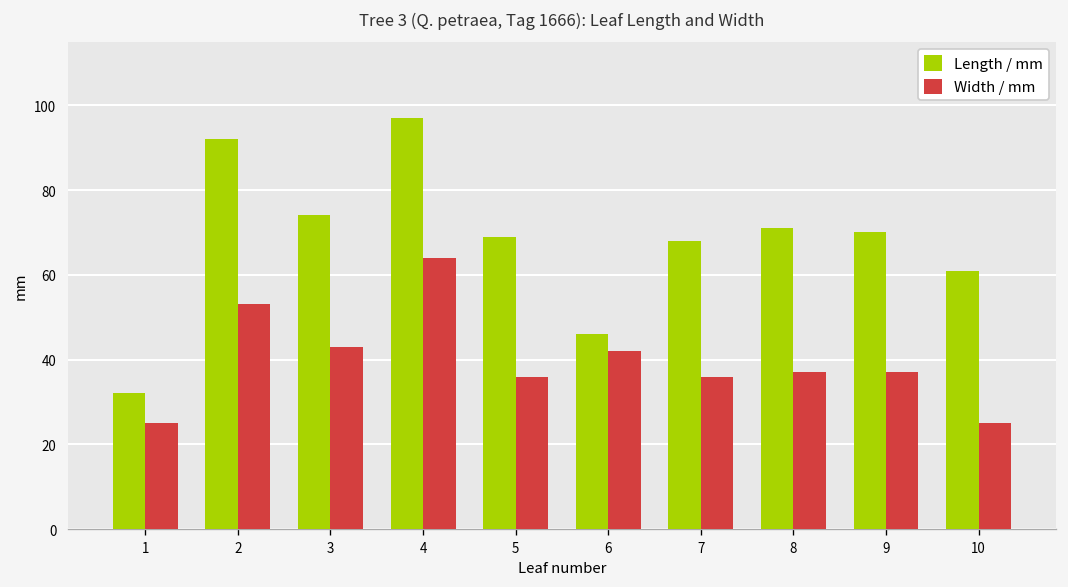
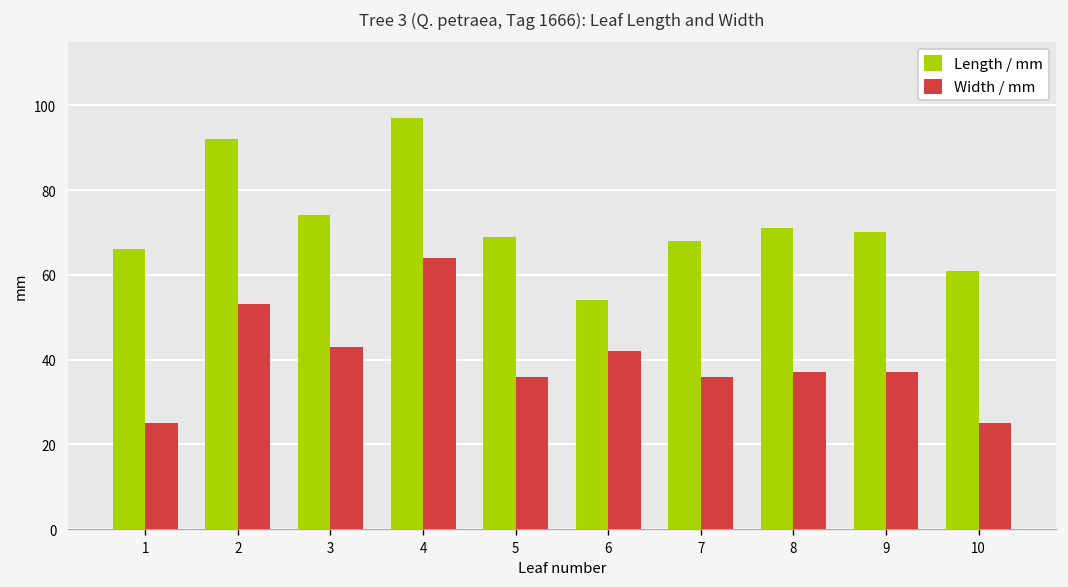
Length / mm, 1: 32 -> 66
Length / mm, 6: 46 -> 54
